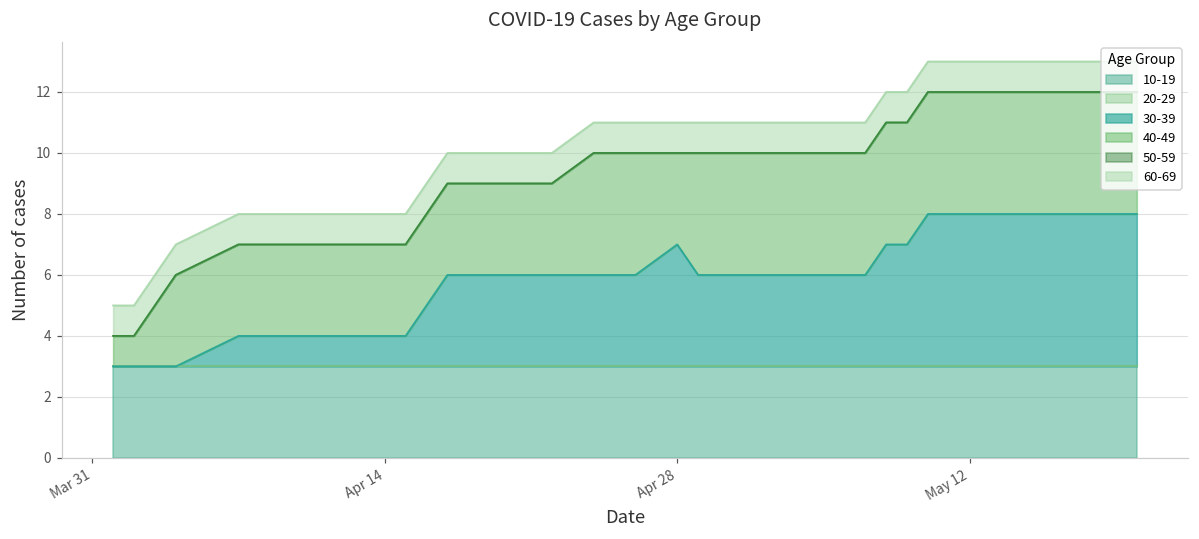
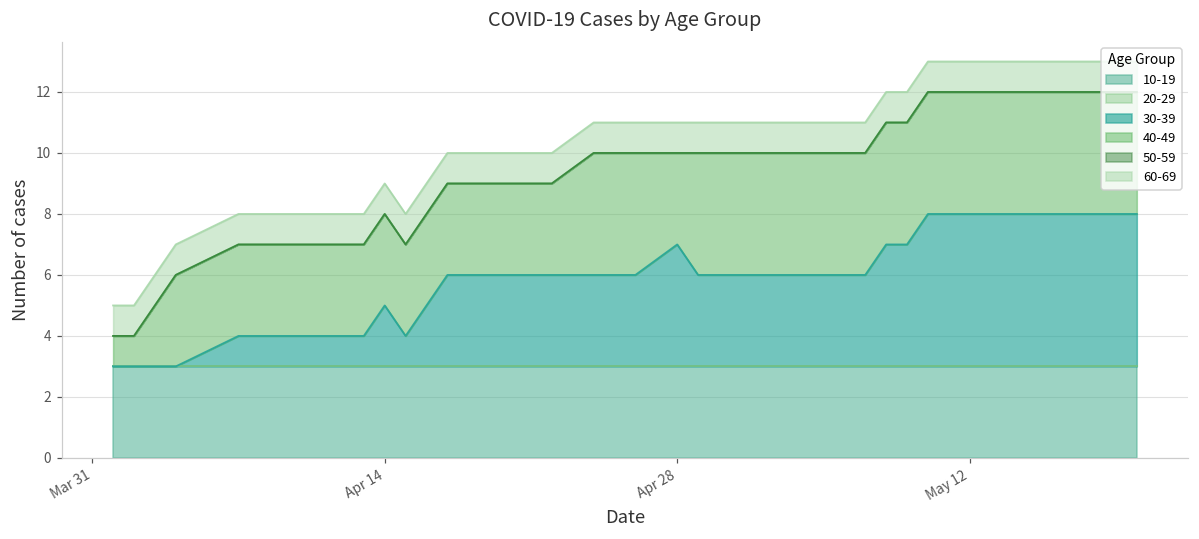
30-39, Apr 14: 4.0 -> 5.0
